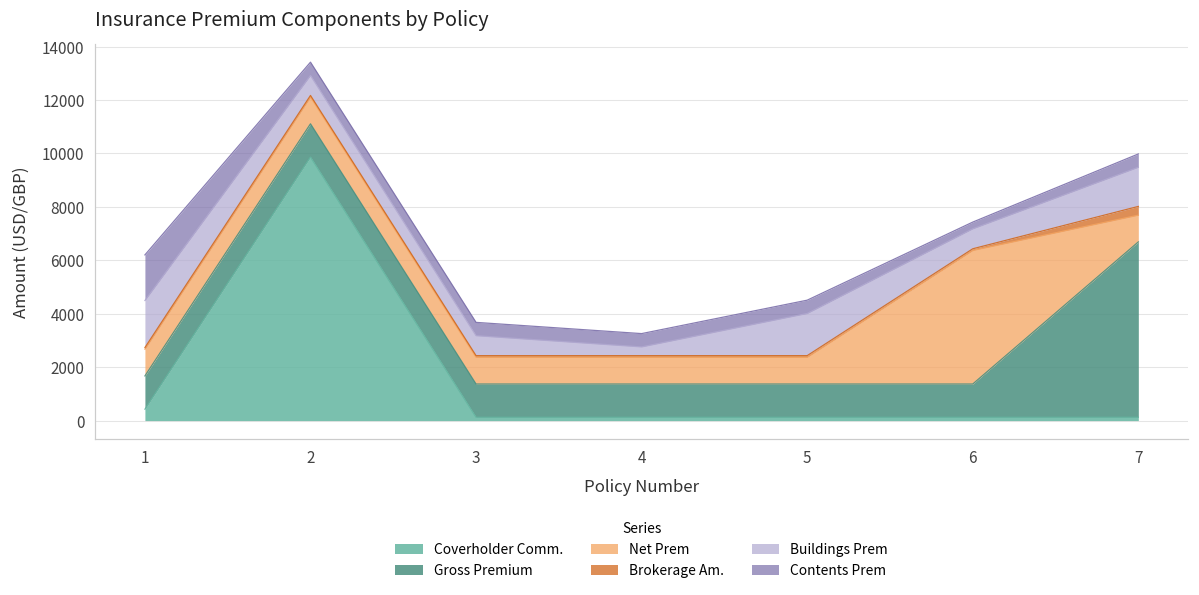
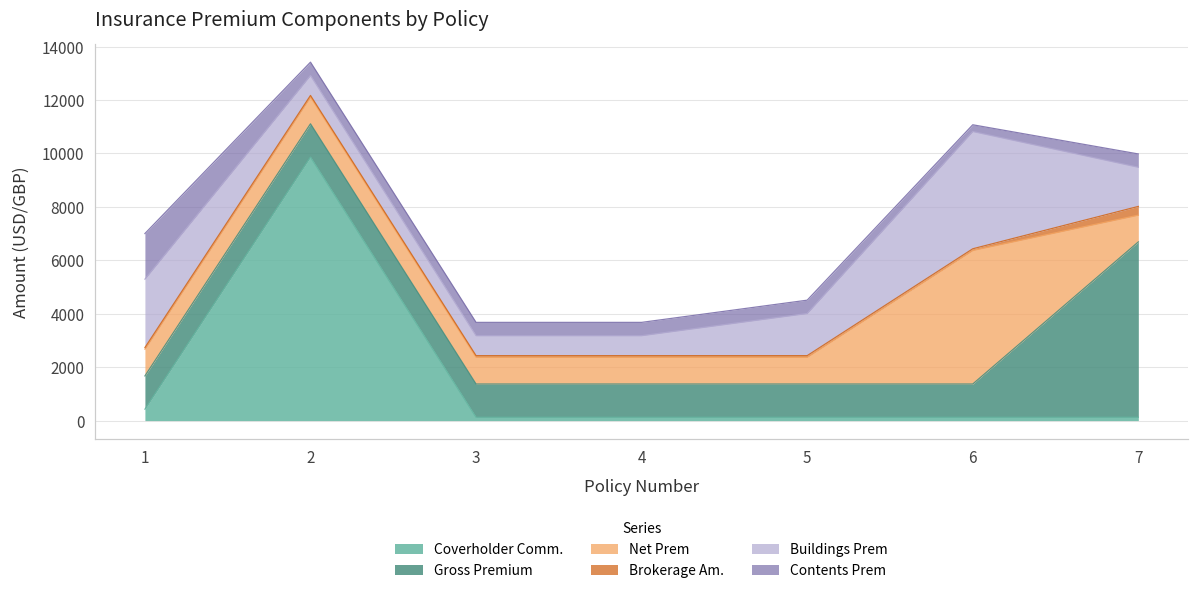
Buildings Prem, 1: 1800 -> 2600
Buildings Prem, 4: 300 -> 700
Buildings Prem, 6: 700 -> 4400
